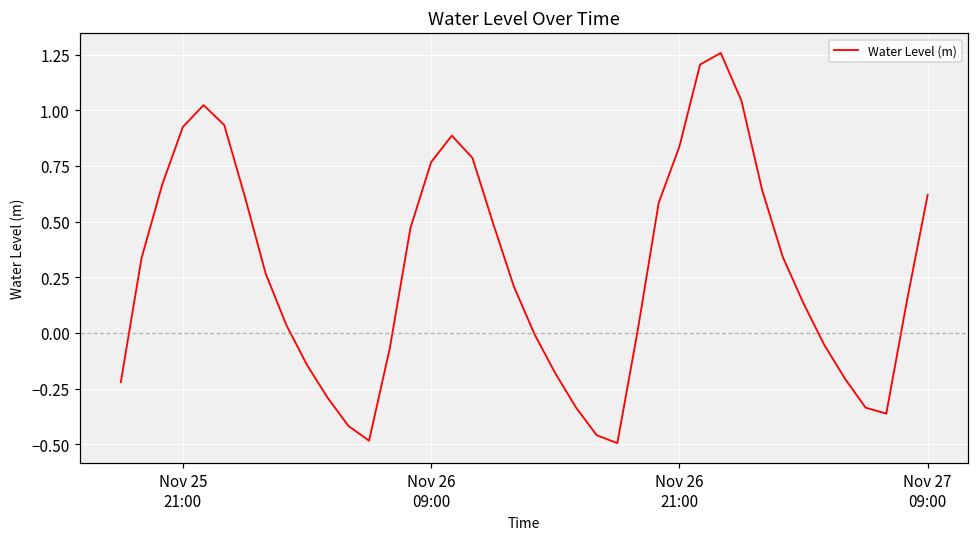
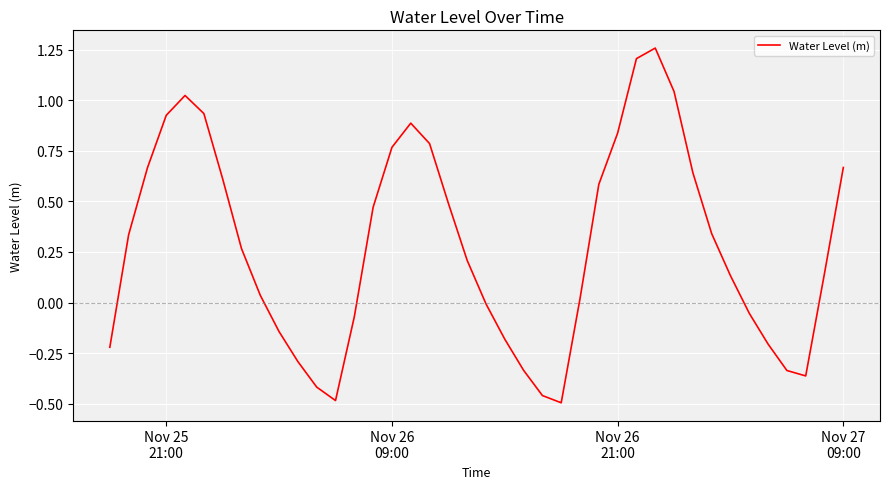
Nov 27 09:00: 0.62 -> 0.67
